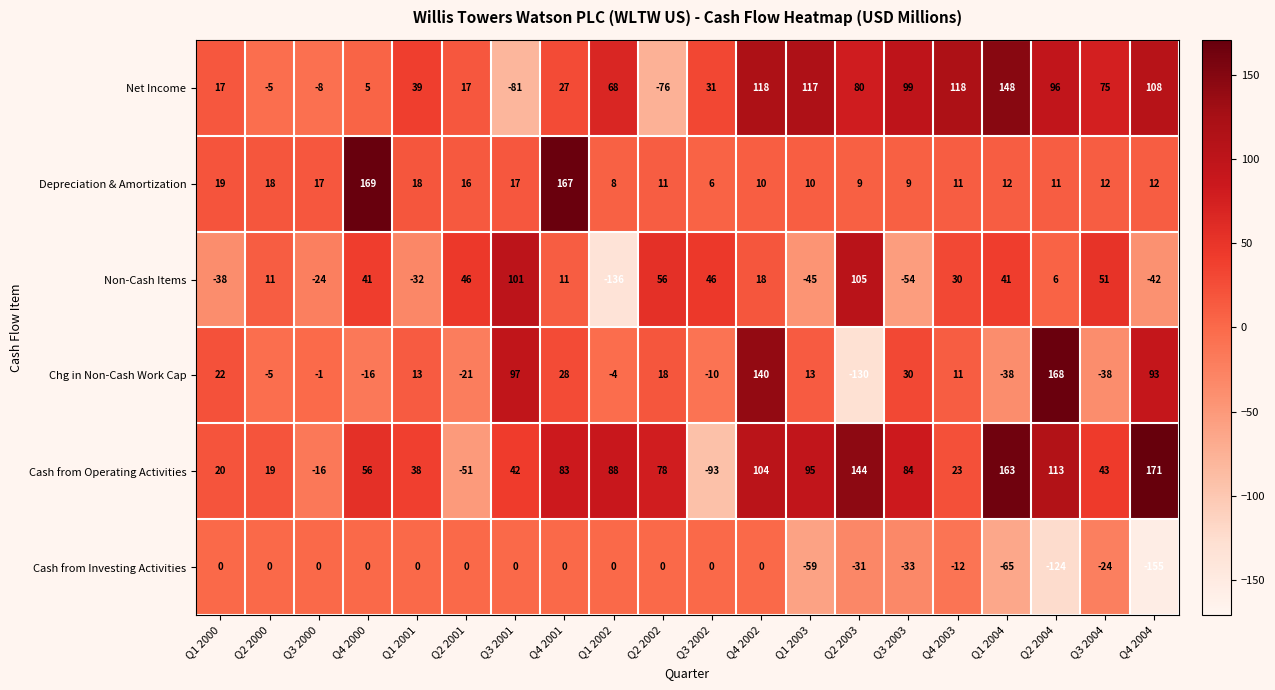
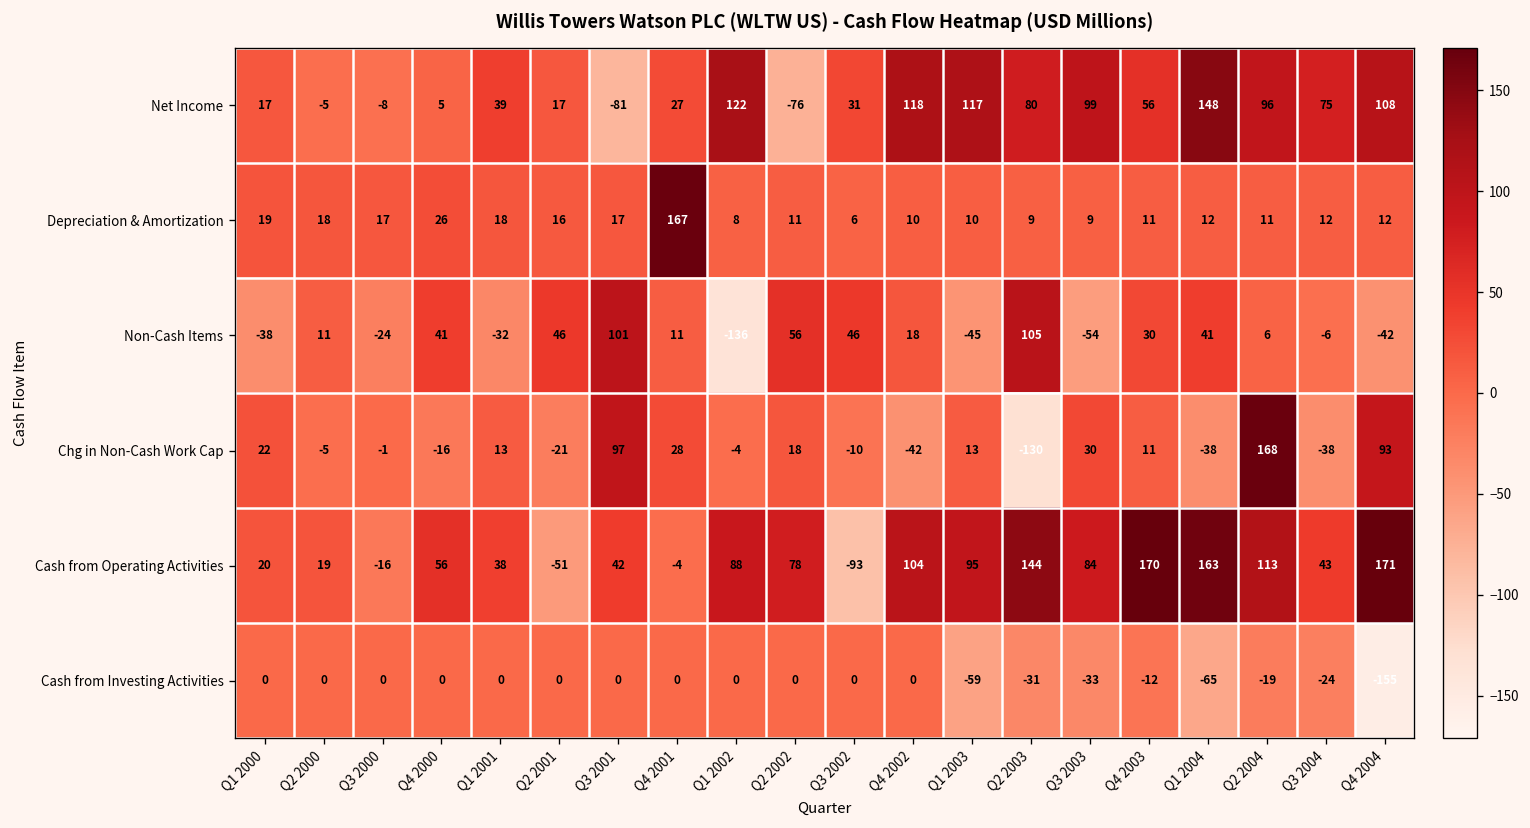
Net Income, Q1 2002: 68 -> 122
Net Income, Q4 2003: 118 -> 56
Depreciation & Amortization, Q4 2000: 169 -> 26
Non-Cash Items, Q3 2004: 51 -> -6
Chg in Non-Cash Work Cap, Q4 2002: 140 -> -42
Cash from Operating Activities, Q4 2001: 83 -> -4
Cash from Operating Activities, Q4 2003: 23 -> 170
Cash from Investing Activities, Q2 2004: -124 -> -19
